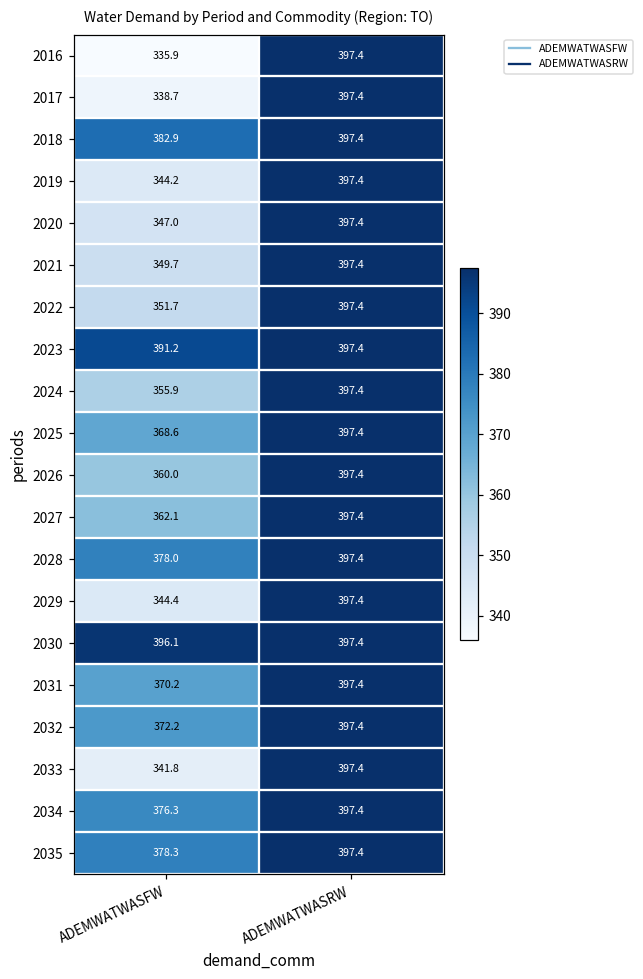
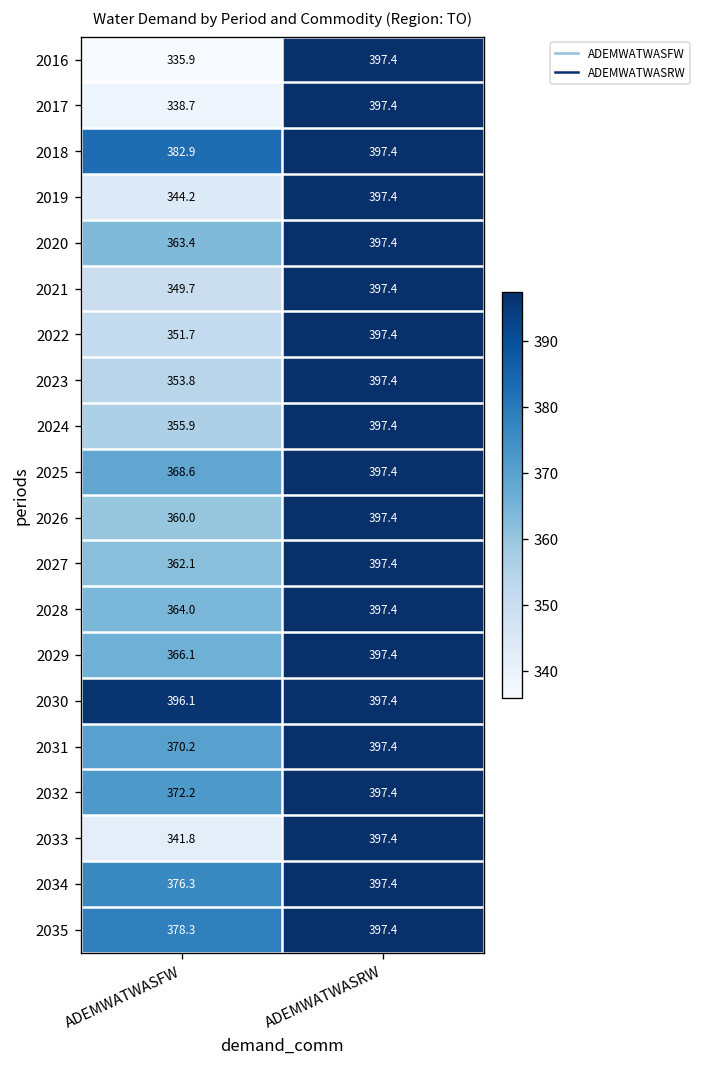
2020, ADEMWATWASFW: 347.0 -> 363.4
2023, ADEMWATWASFW: 391.2 -> 353.8
2028, ADEMWATWASFW: 378.0 -> 364.0
2029, ADEMWATWASFW: 344.4 -> 366.1
